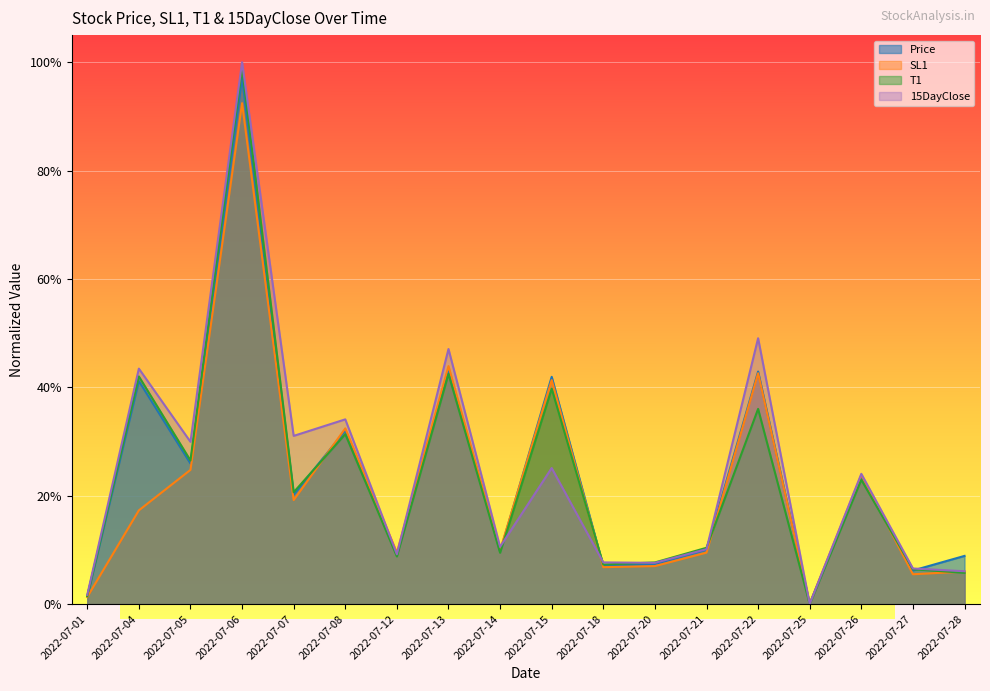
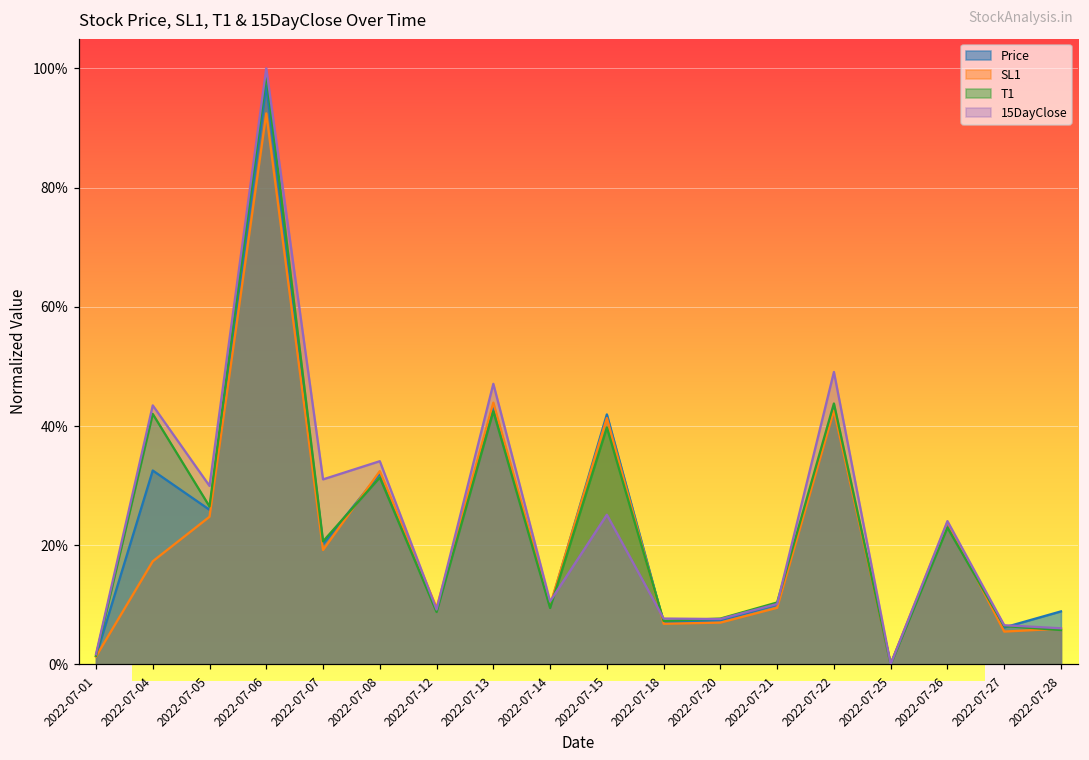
Price, 2022-07-04: 41% -> 33%
T1, 2022-07-22: 36% -> 44%
